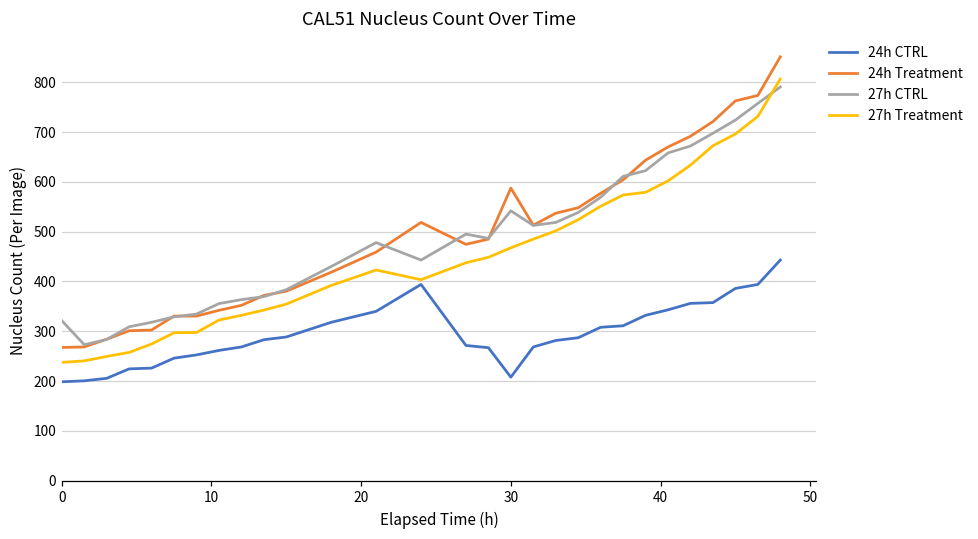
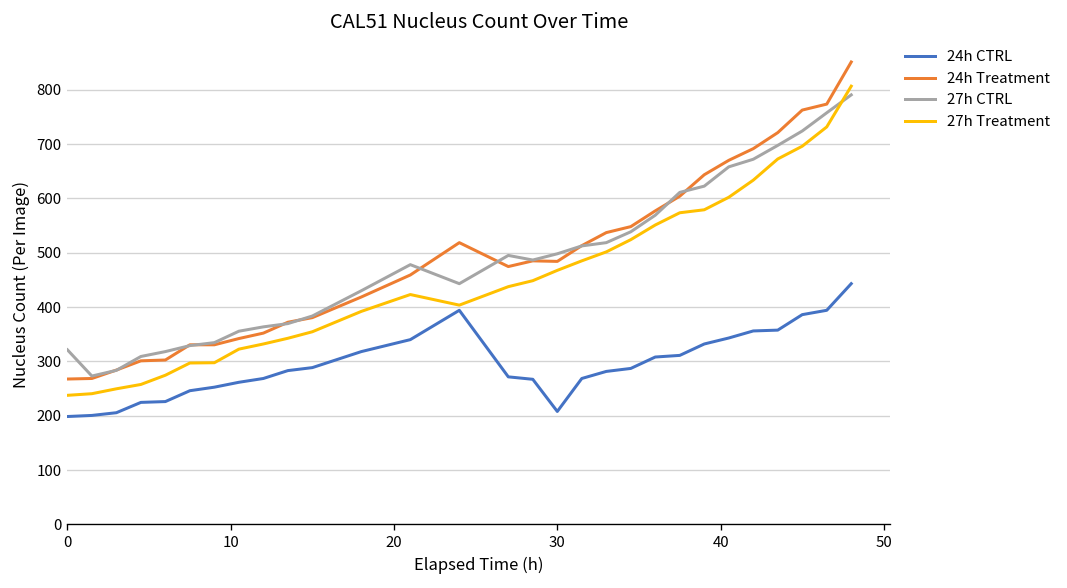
24h Treatment, 30: 590 -> 480
27h CTRL, 30: 540 -> 500
